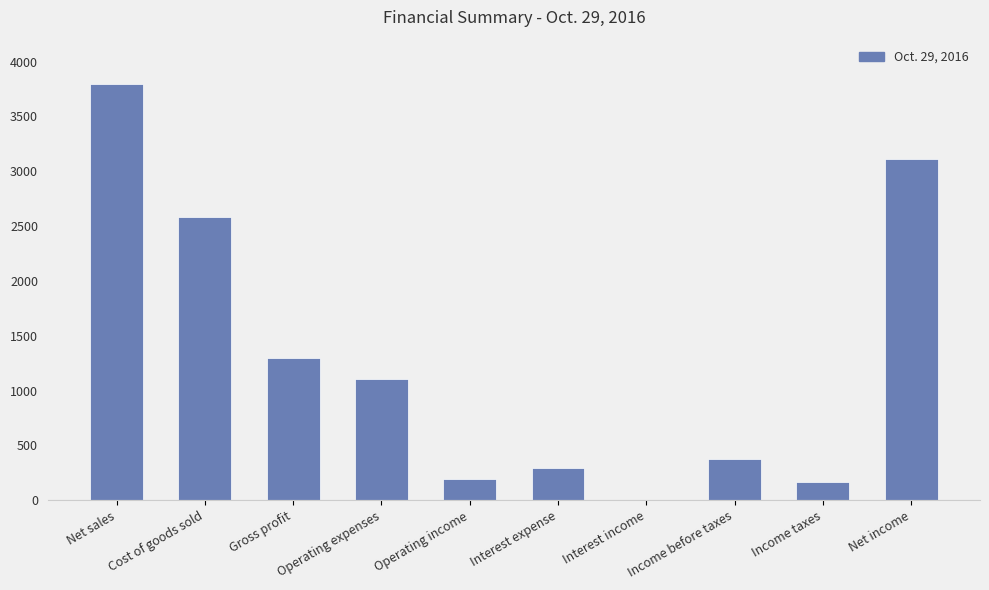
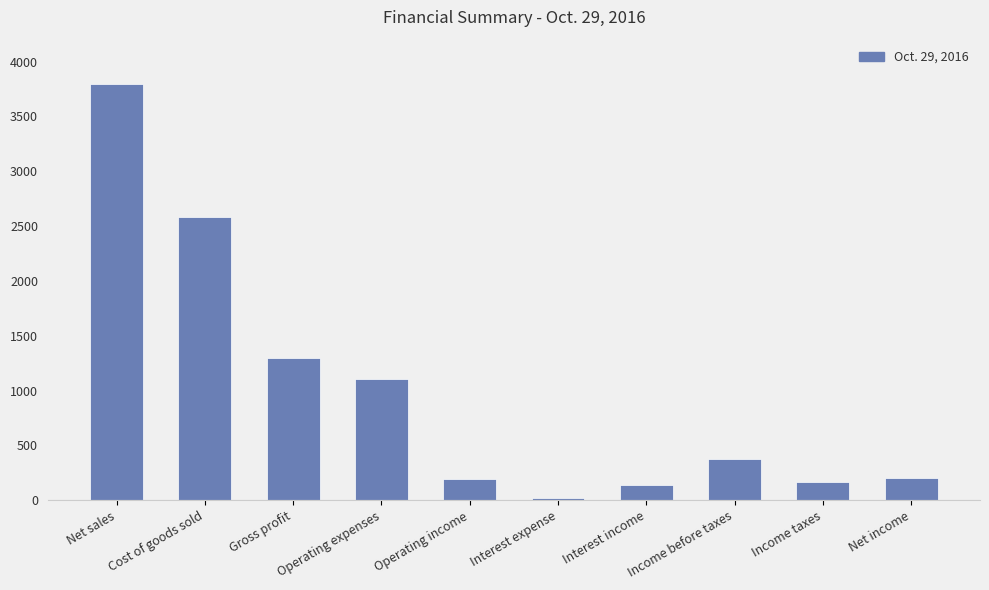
Interest expense: 290 -> 20
Interest income: 0 -> 140
Net income: 3120 -> 200
